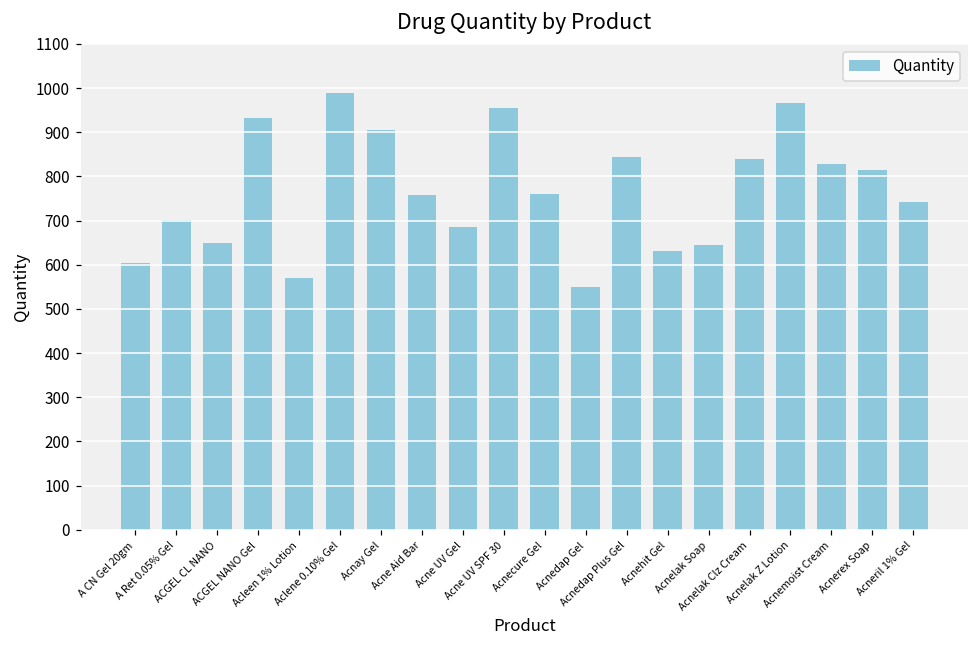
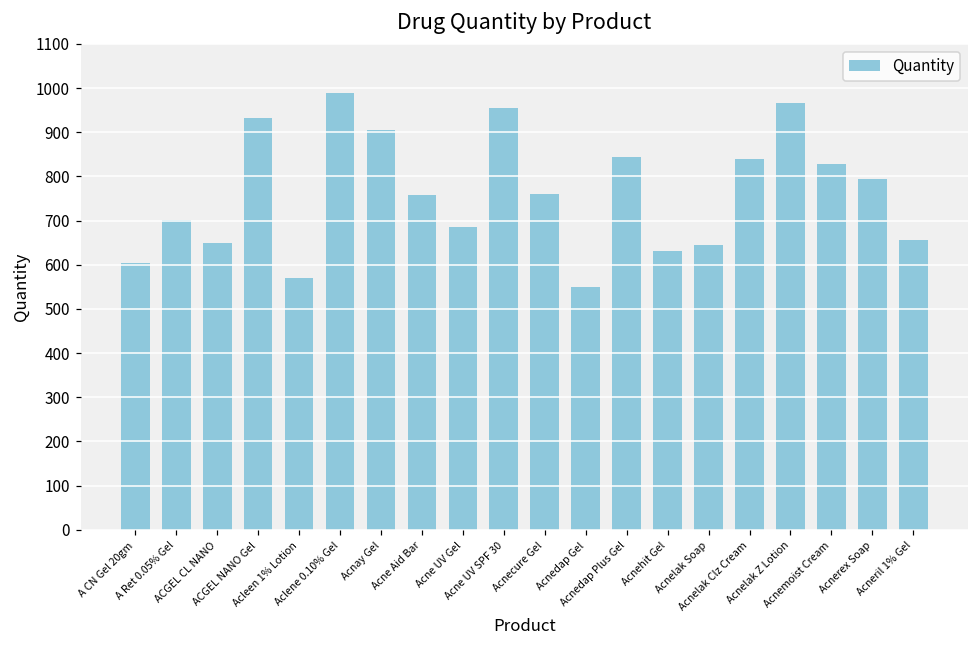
Acnerex Soap: 820 -> 790
Acneril 1% Gel: 740 -> 660
